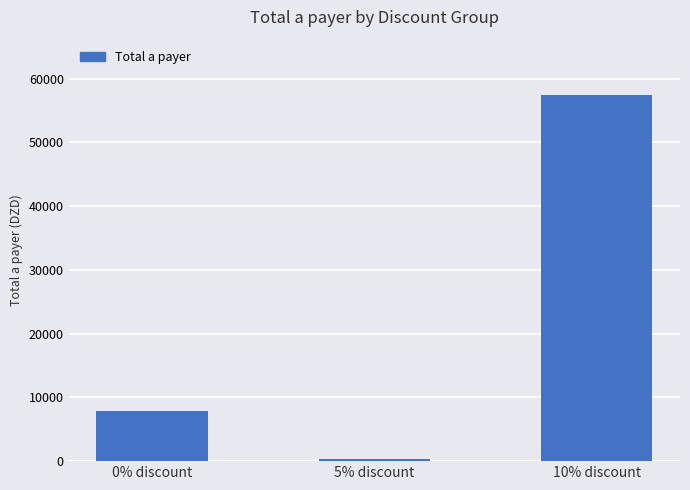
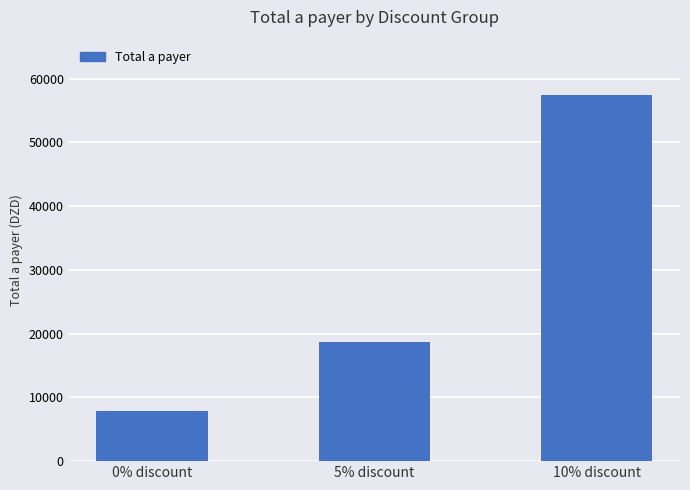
5% discount: 0 -> 19000
